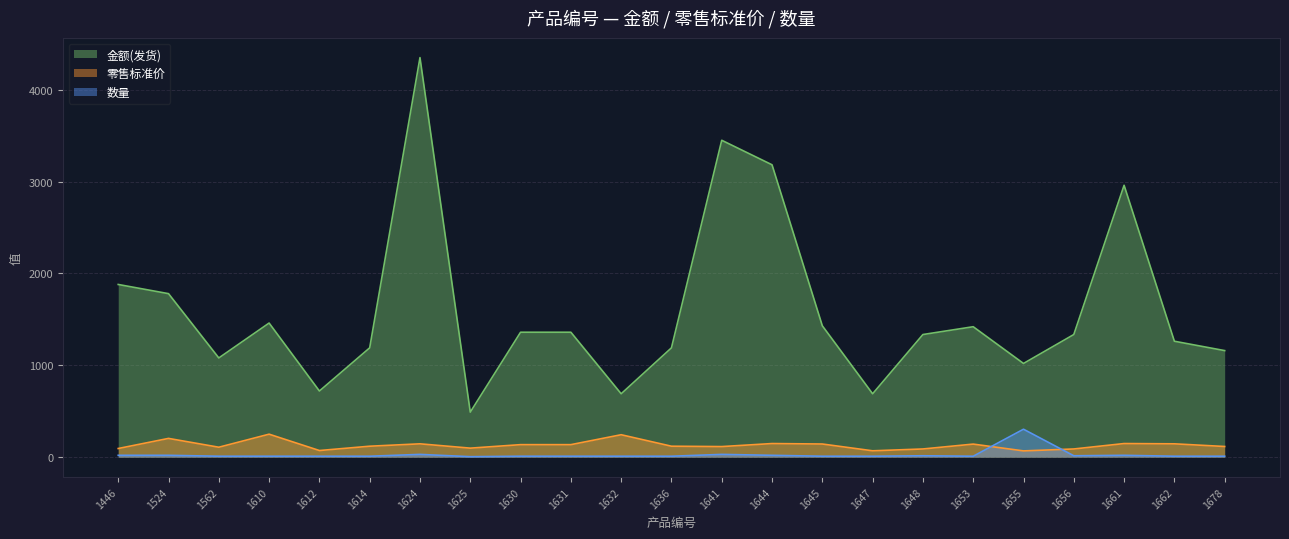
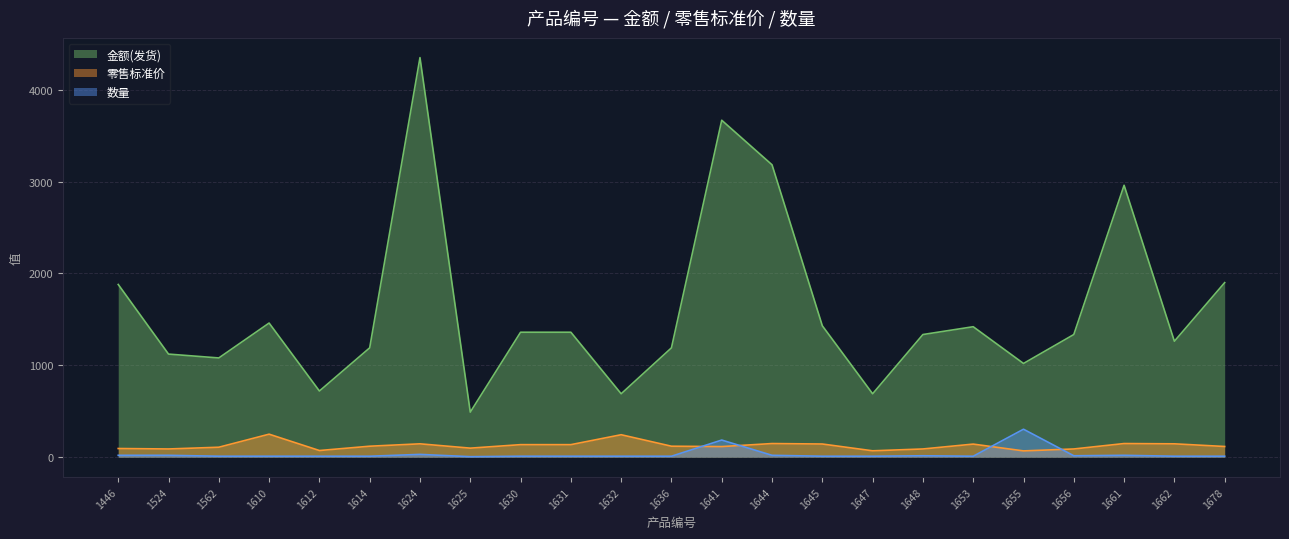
金额(发货), 1524: 1800 -> 1100
零售标准价, 1524: 200 -> 100
金额(发货), 1641: 3500 -> 3700
数量, 1641: 0 -> 200
金额(发货), 1678: 1200 -> 1900
